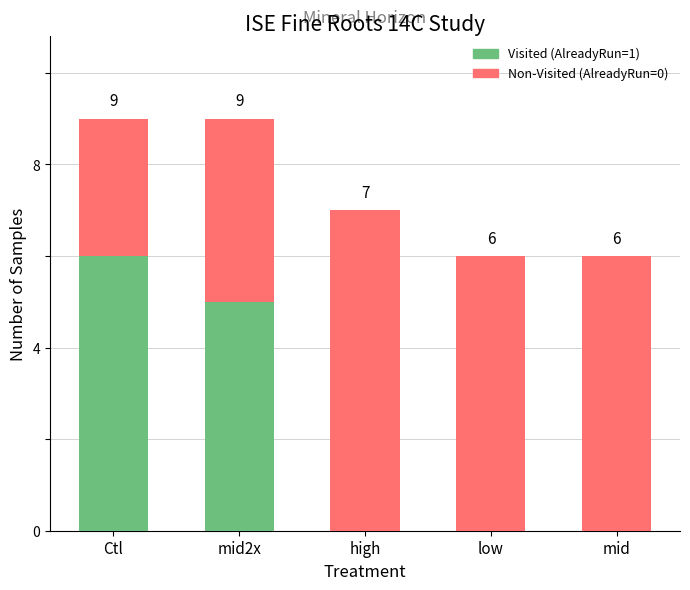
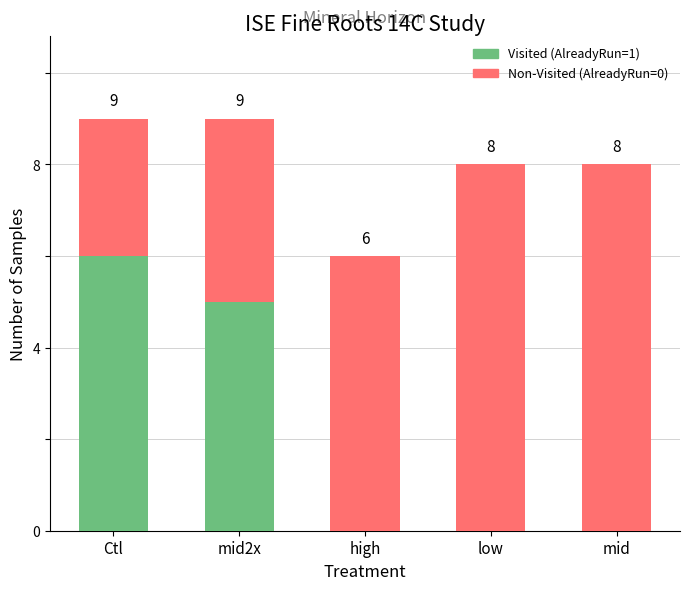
Non-Visited (AlreadyRun=0), high: 7 -> 6
Non-Visited (AlreadyRun=0), low: 6 -> 8
Non-Visited (AlreadyRun=0), mid: 6 -> 8
